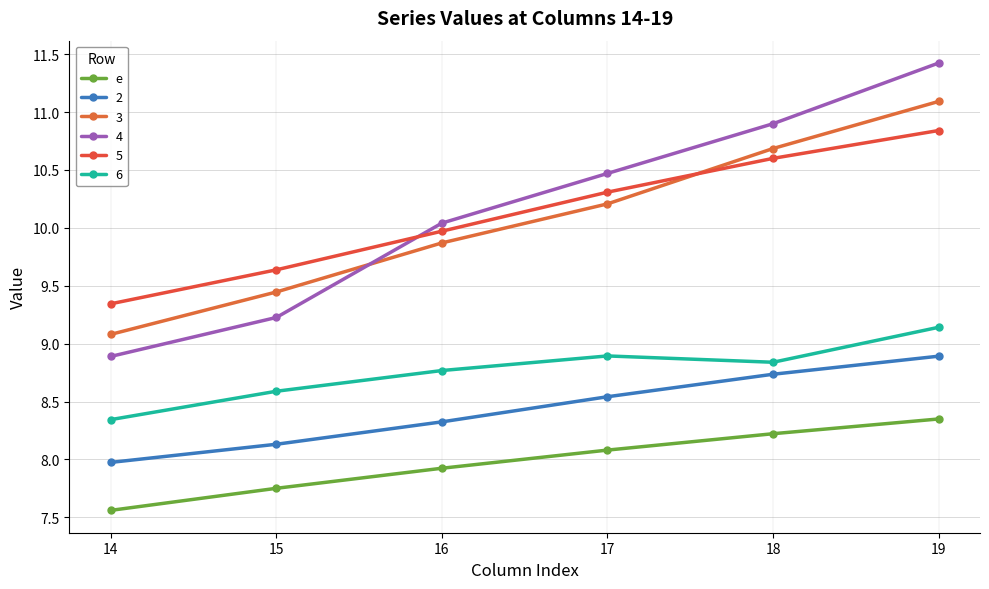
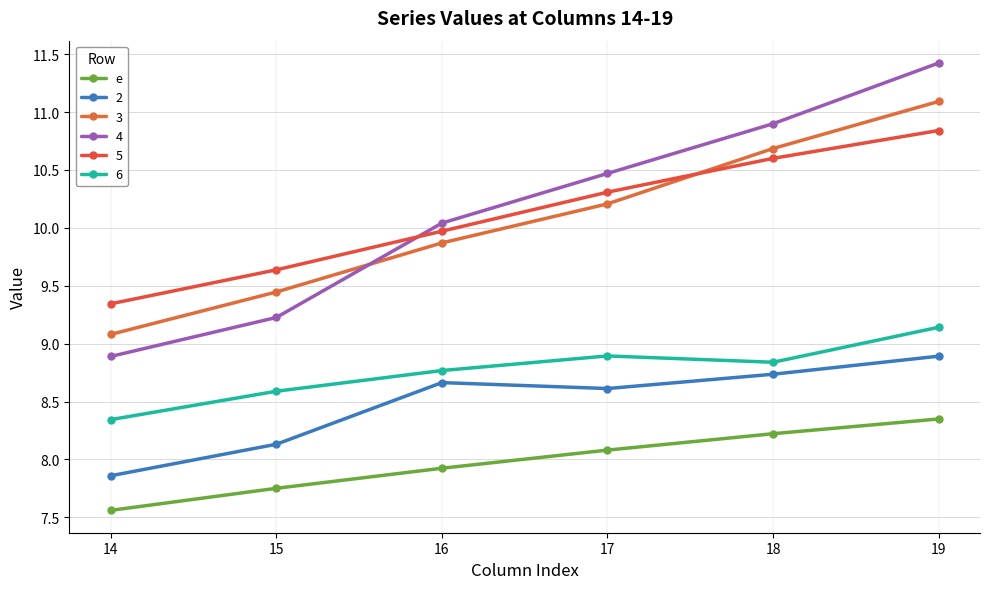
2, 14: 7.97 -> 7.86
2, 16: 8.32 -> 8.66
2, 17: 8.54 -> 8.61
